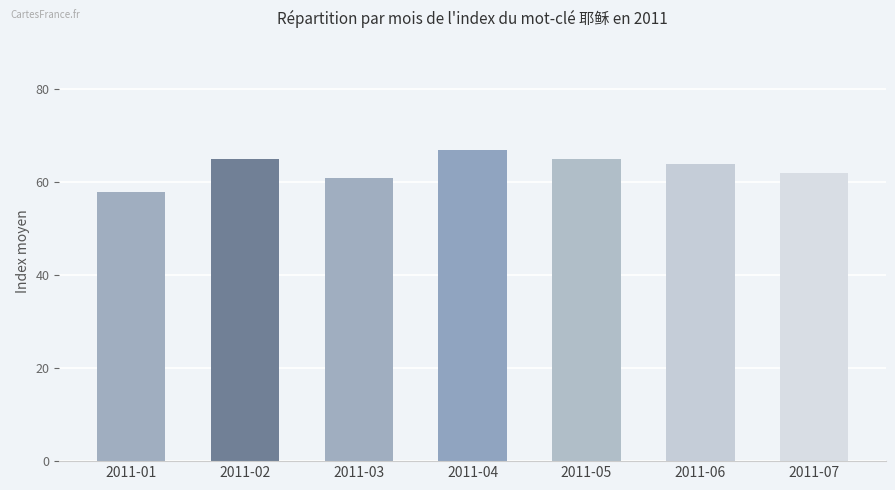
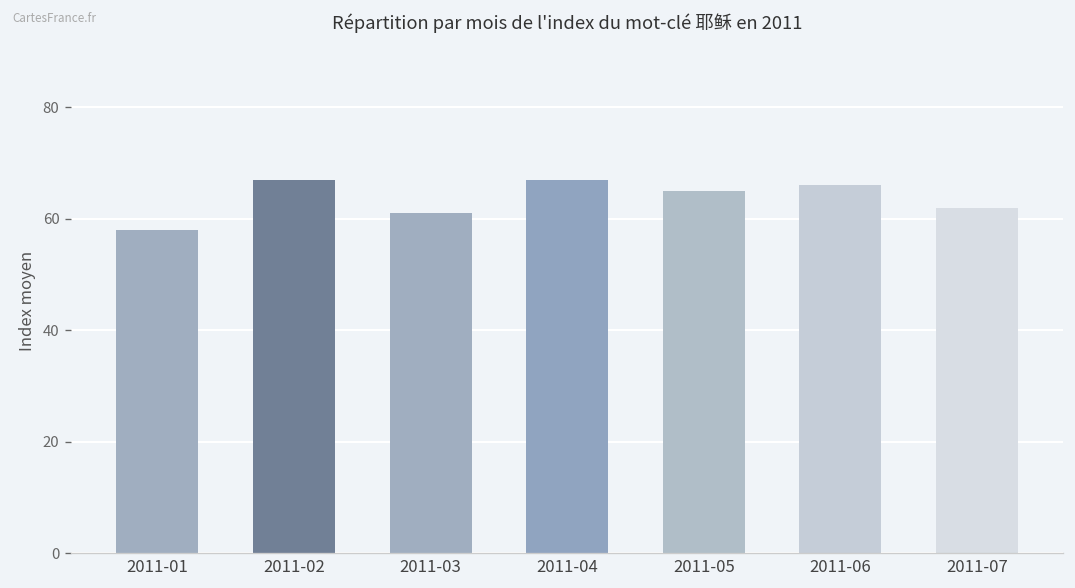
2011-02: 65 -> 67
2011-06: 64 -> 66
